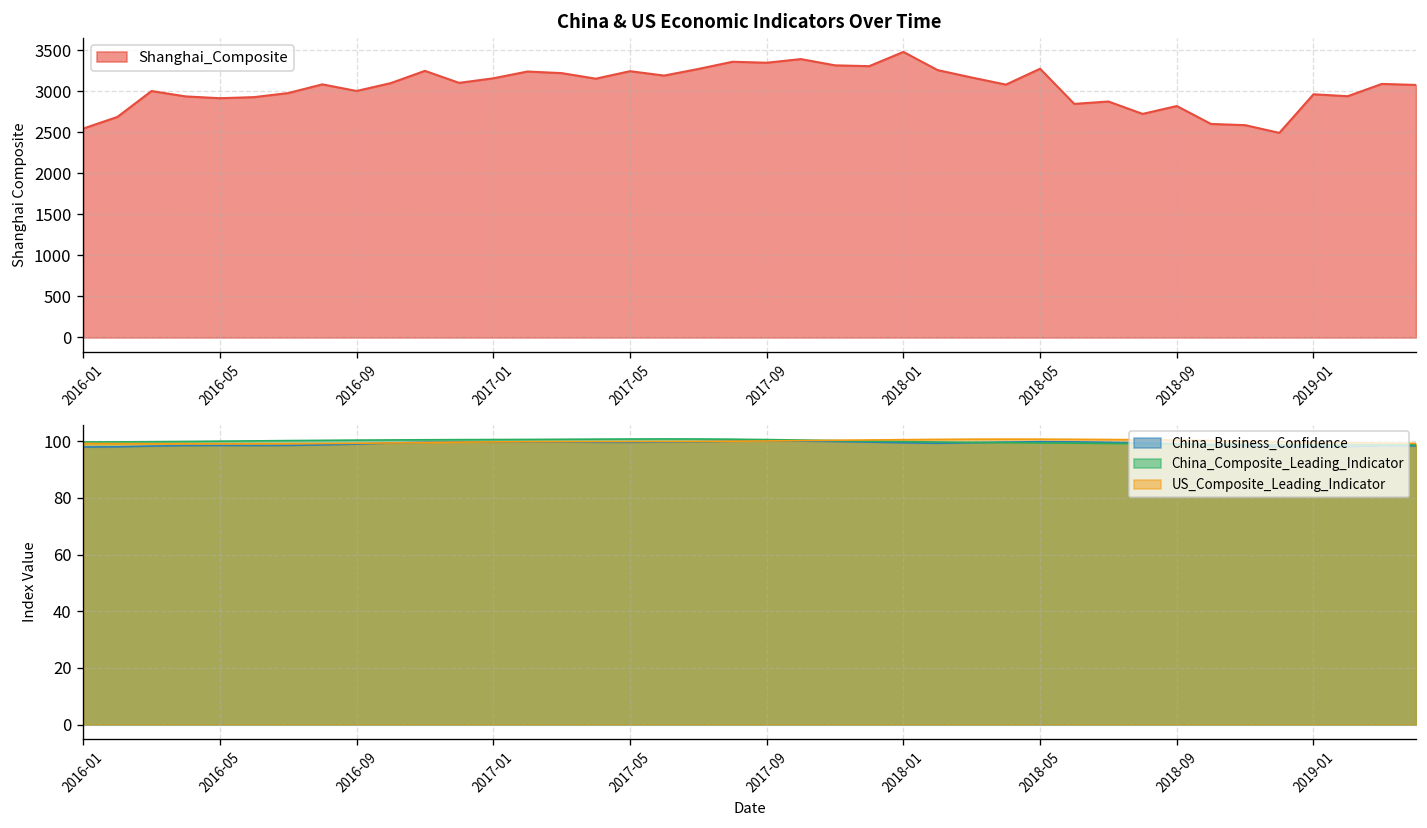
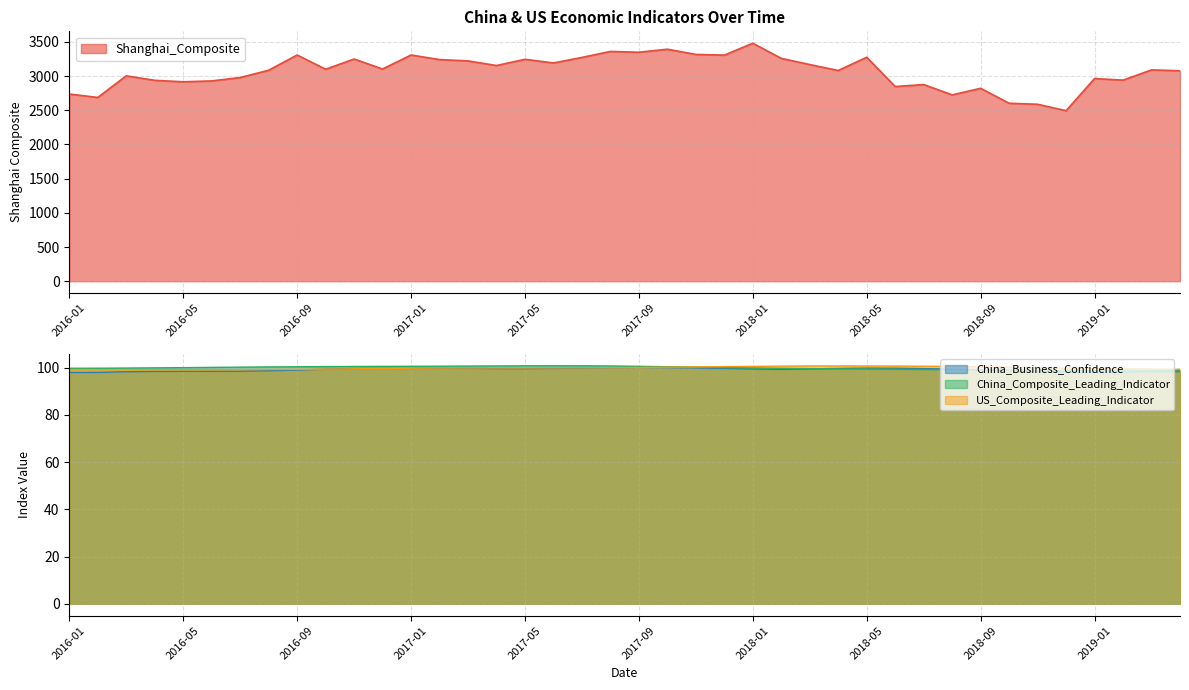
China & US Economic Indicators Over Time, 2016-01: 2500 -> 2700
China & US Economic Indicators Over Time, 2016-09: 3000 -> 3300
China & US Economic Indicators Over Time, 2017-01: 3200 -> 3300
